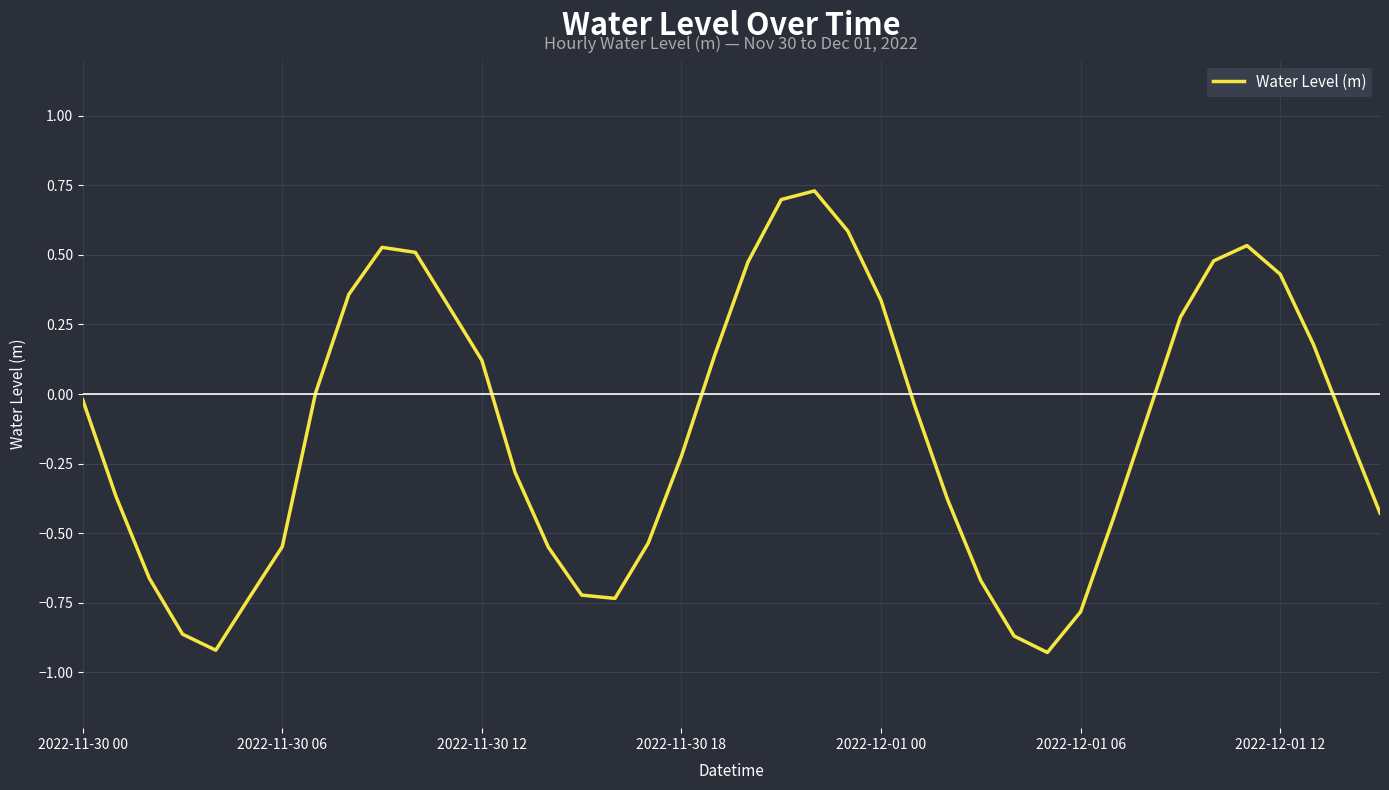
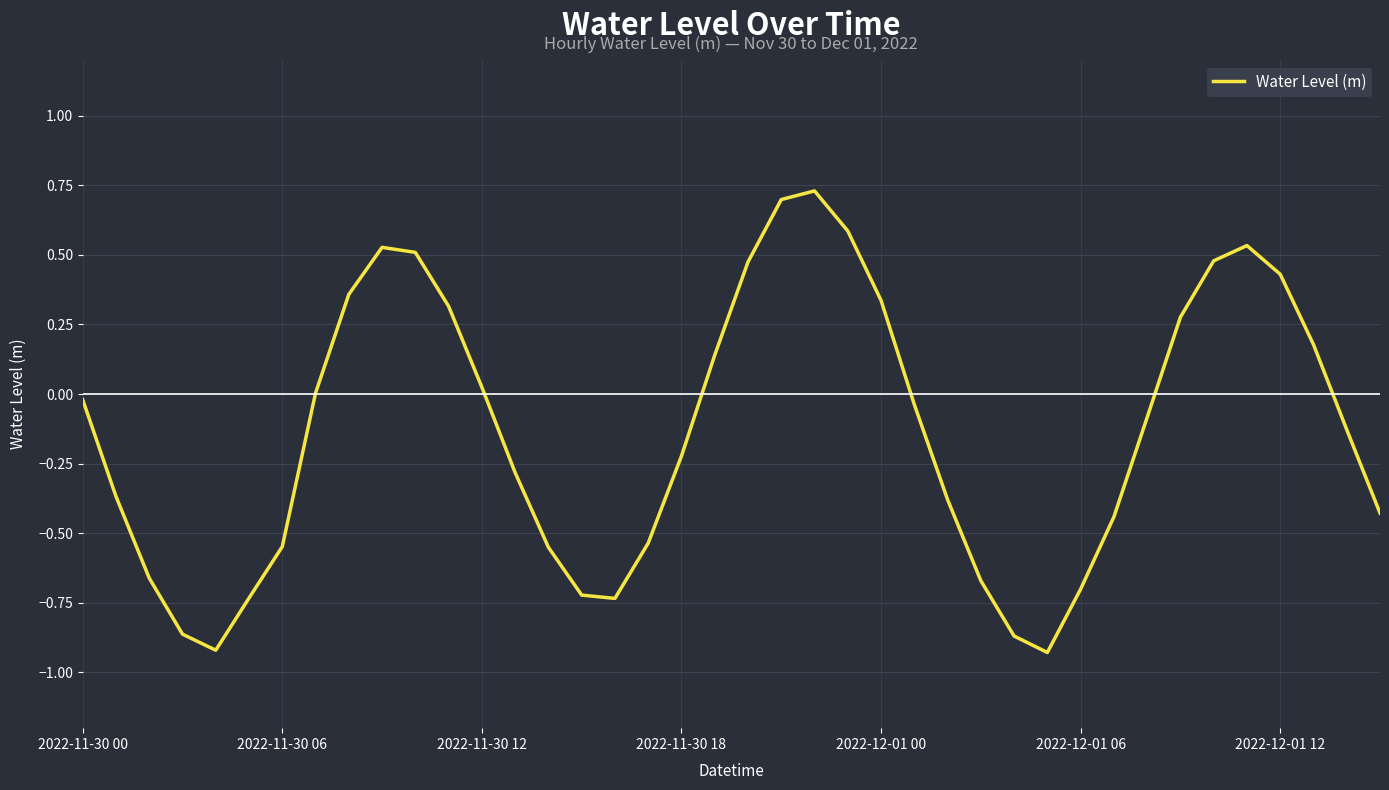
2022-11-30 12: 0.12 -> 0.02
2022-12-01 06: -0.78 -> -0.70
